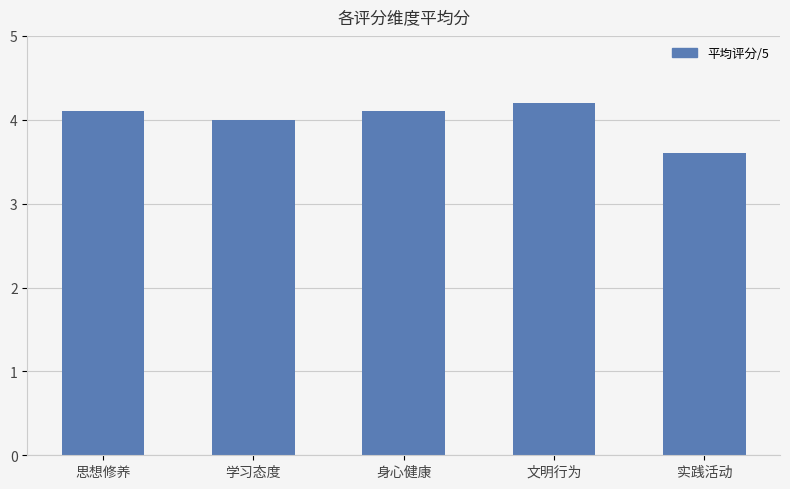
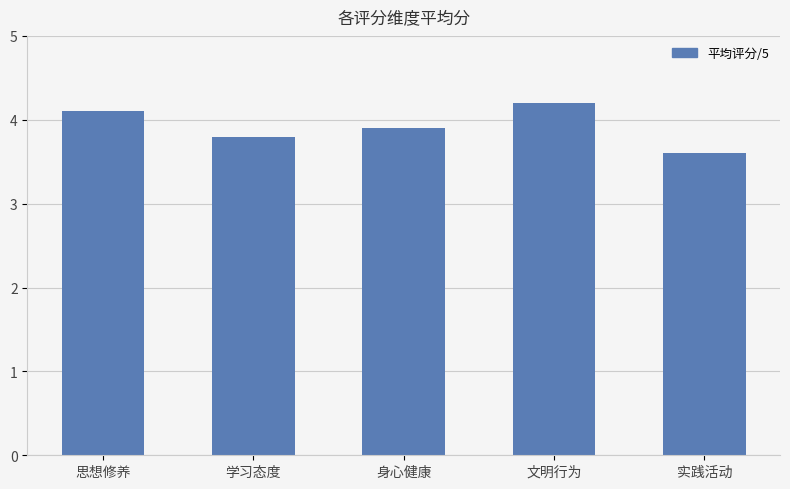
学习态度: 4.0 -> 3.8
身心健康: 4.1 -> 3.9
